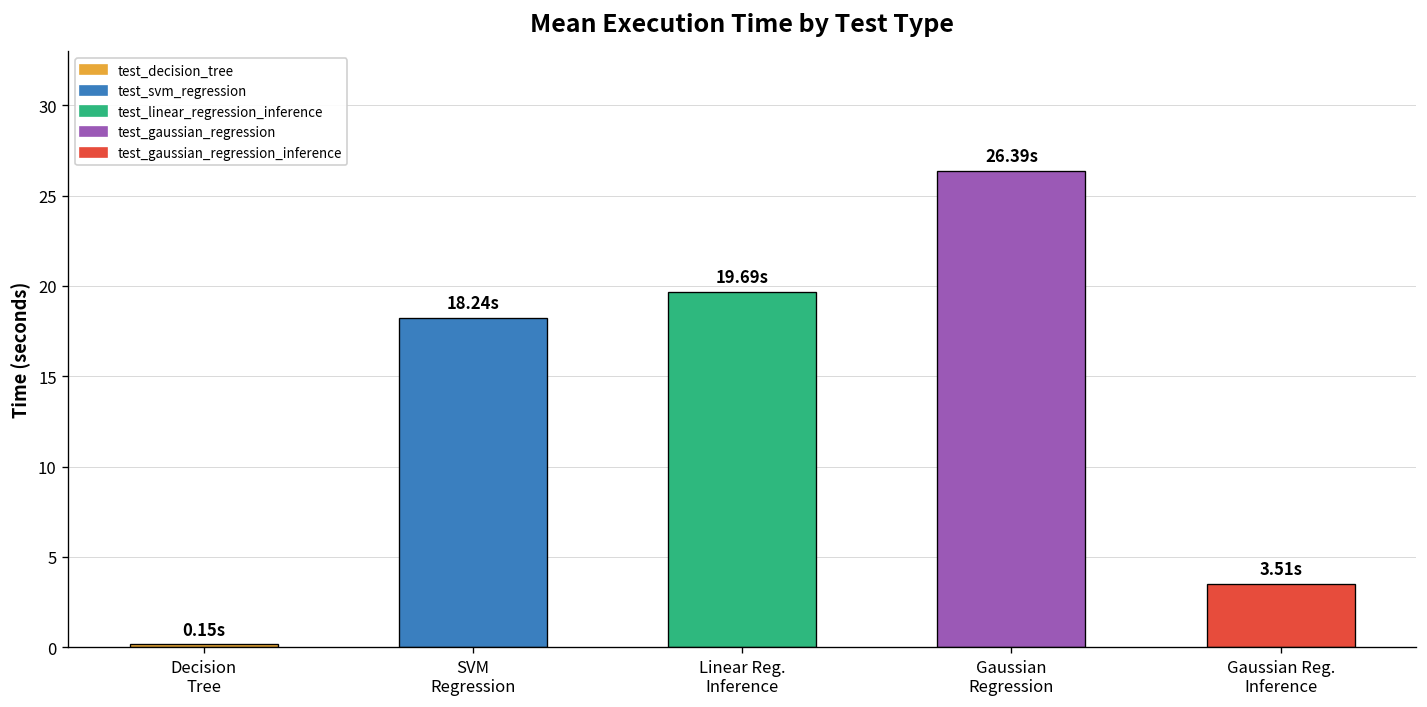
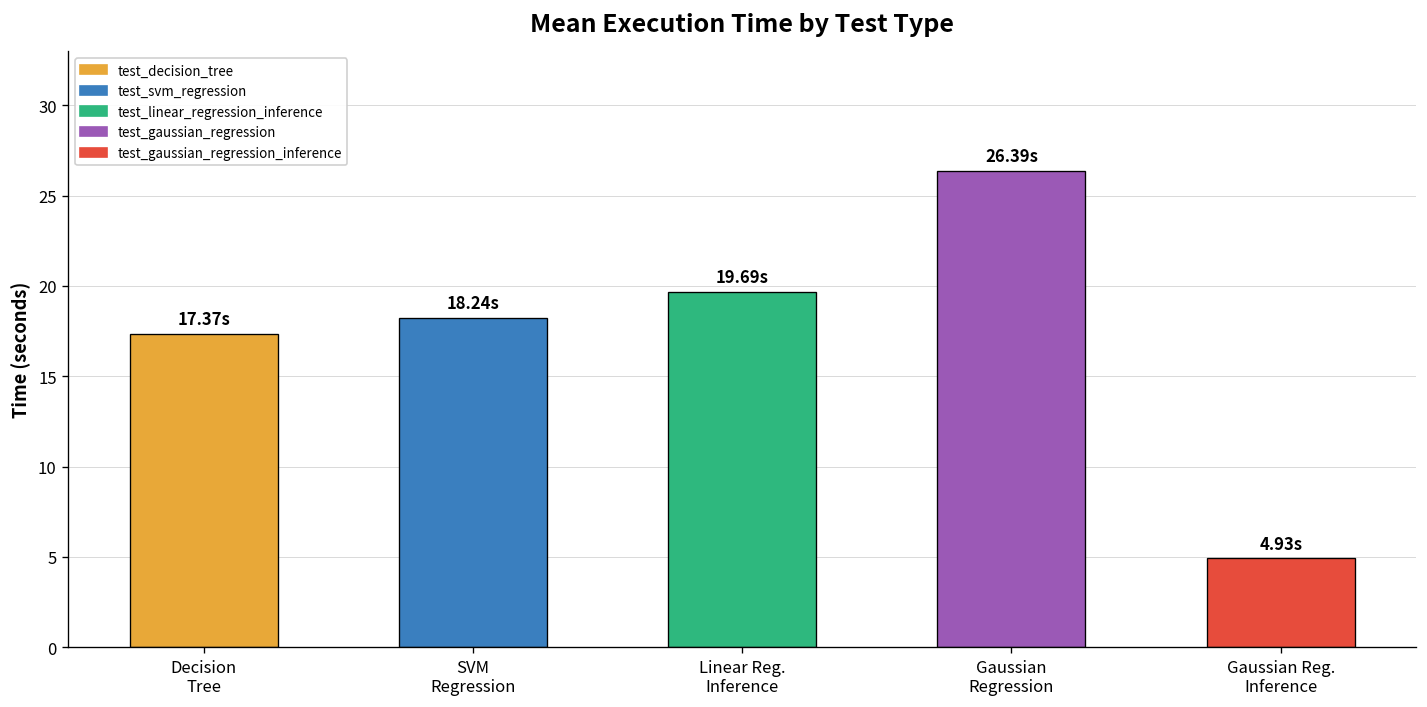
Decision Tree: 0.15s -> 17.37s
Gaussian Reg. Inference: 3.51s -> 4.93s
